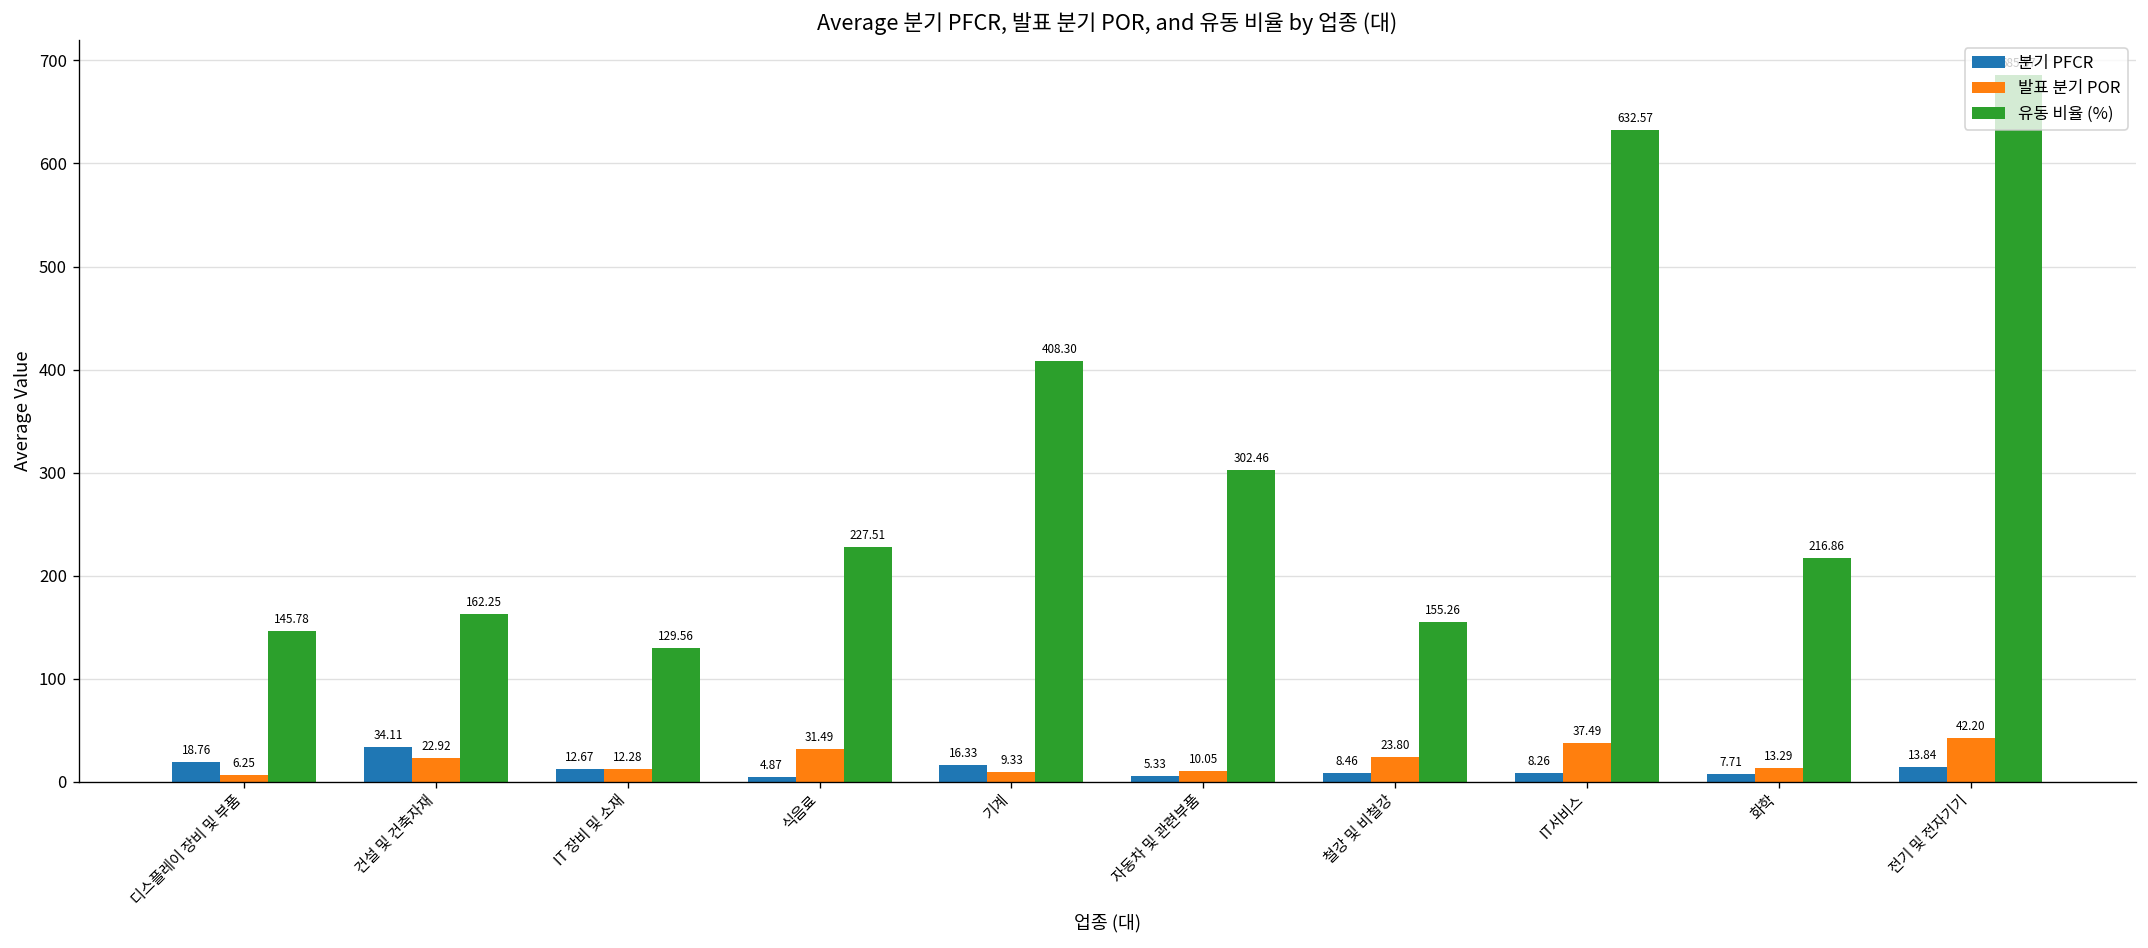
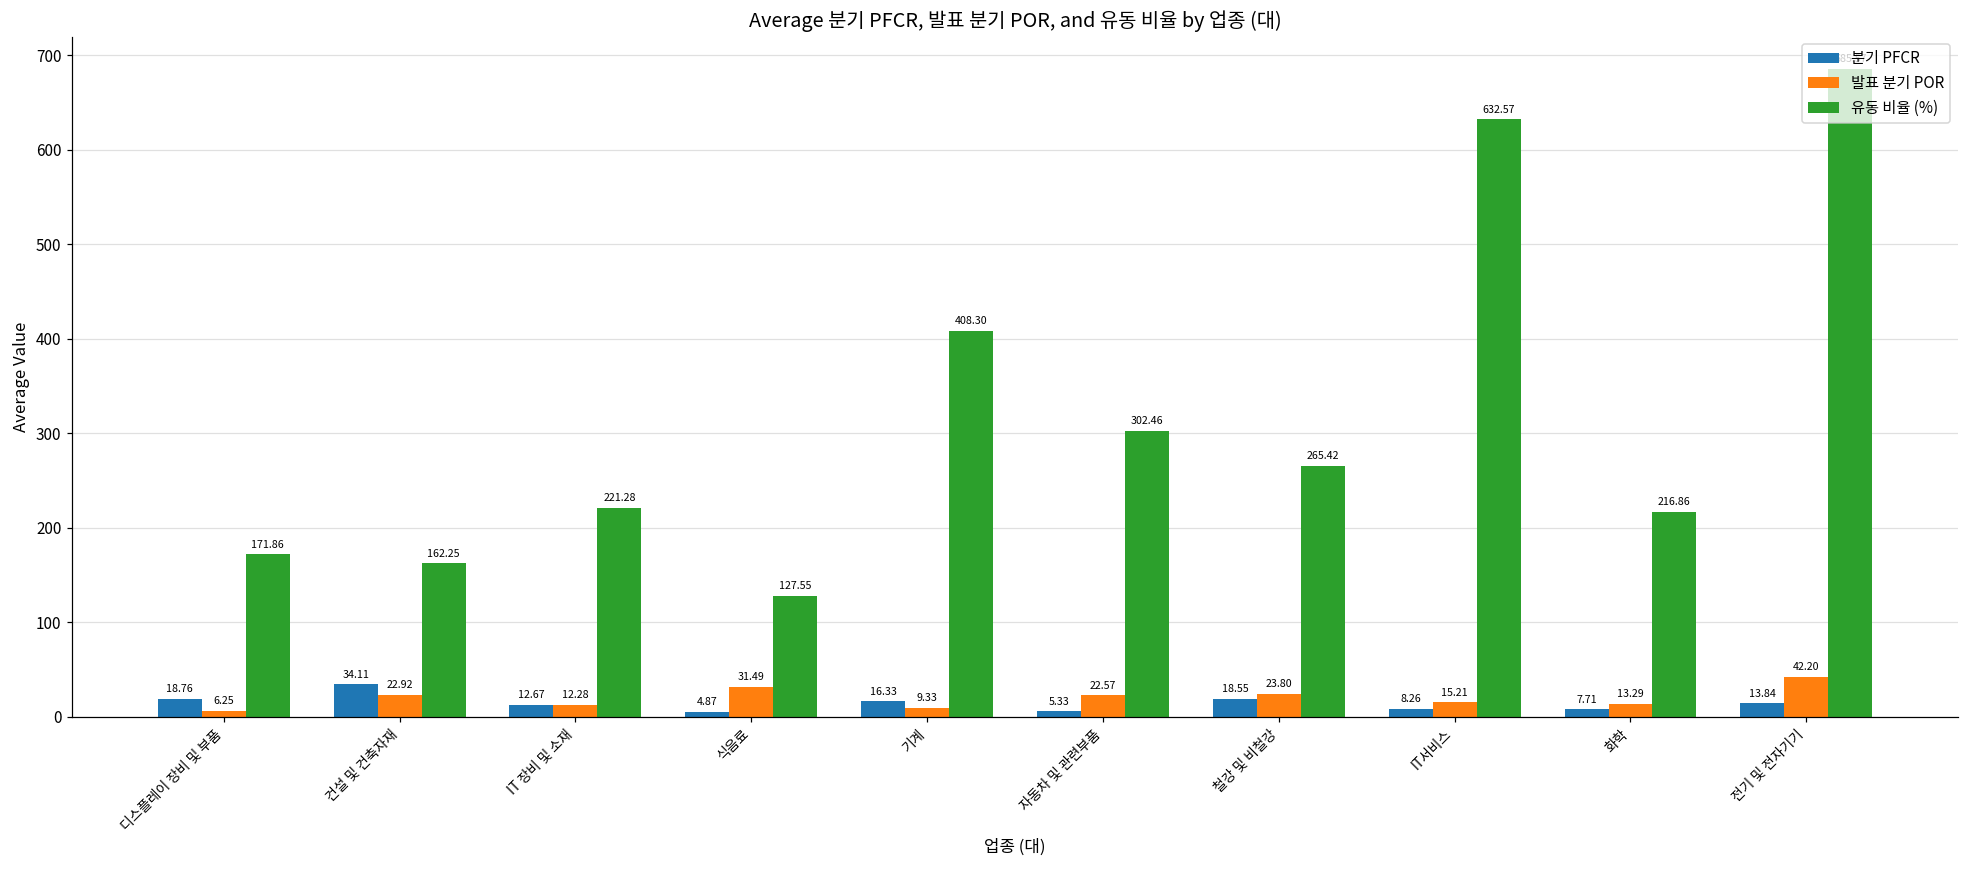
유동 비율 (%), 디스플레이 장비 및 부품: 145.78 -> 171.86
유동 비율 (%), IT 장비 및 소재: 129.56 -> 221.28
유동 비율 (%), 식음료: 227.51 -> 127.55
발표 분기 POR, 자동차 및 관련부품: 10.05 -> 22.57
분기 PFCR, 철강 및 비철강: 8.46 -> 18.55
유동 비율 (%), 철강 및 비철강: 155.26 -> 265.42
발표 분기 POR, IT서비스: 37.49 -> 15.21
